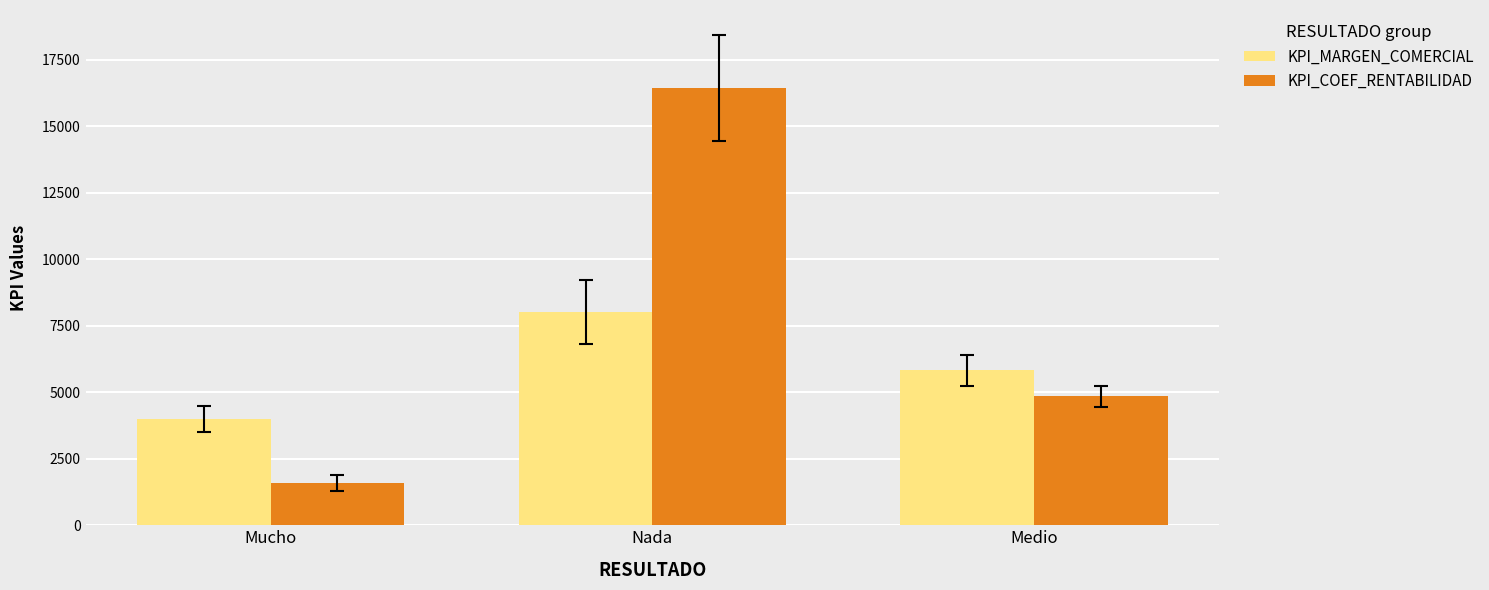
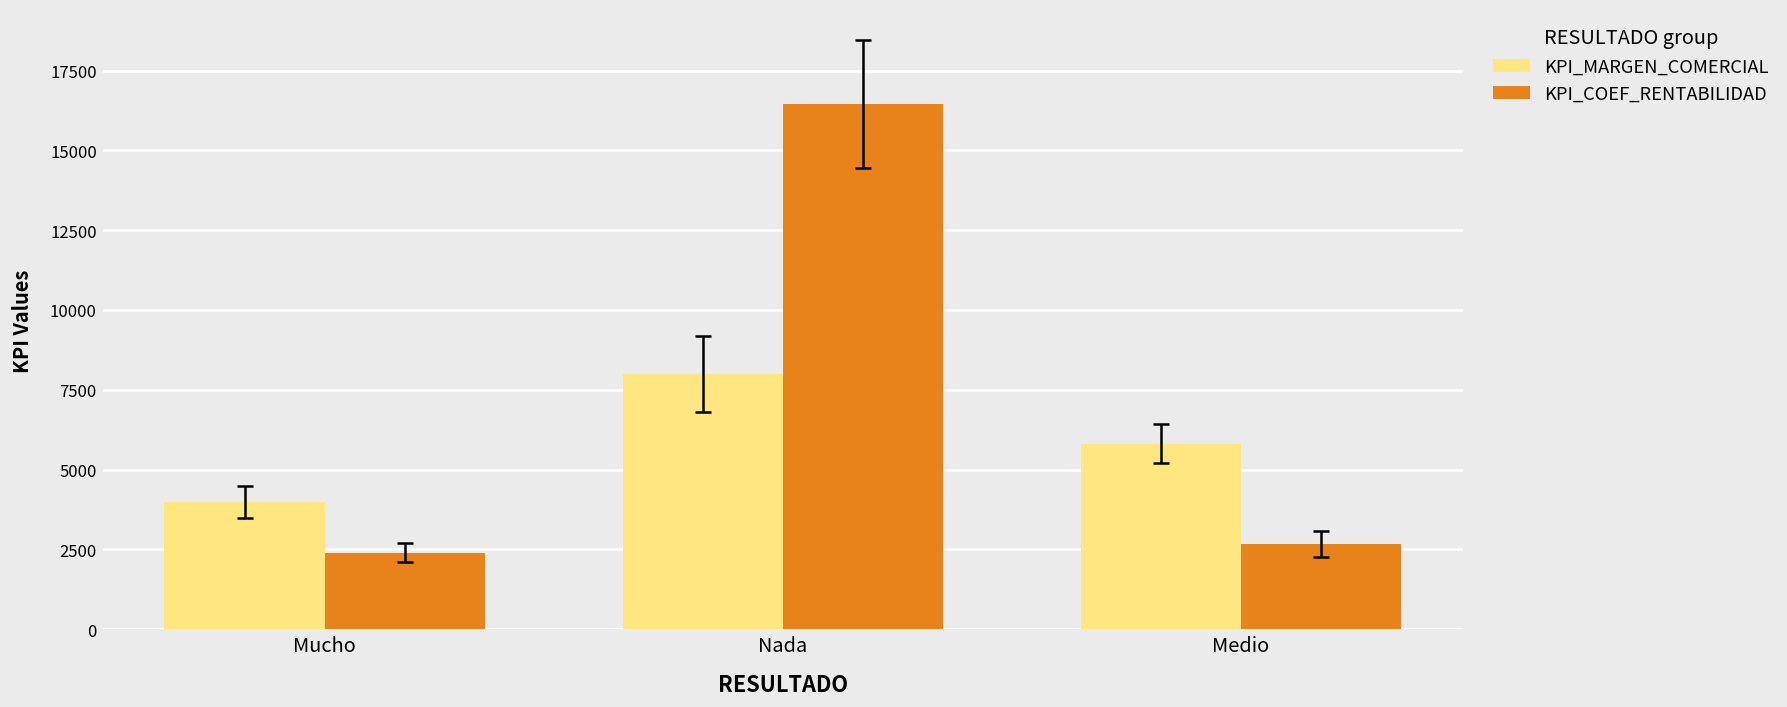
KPI_COEF_RENTABILIDAD, Mucho: 1600 -> 2400
KPI_COEF_RENTABILIDAD, Medio: 4800 -> 2700
